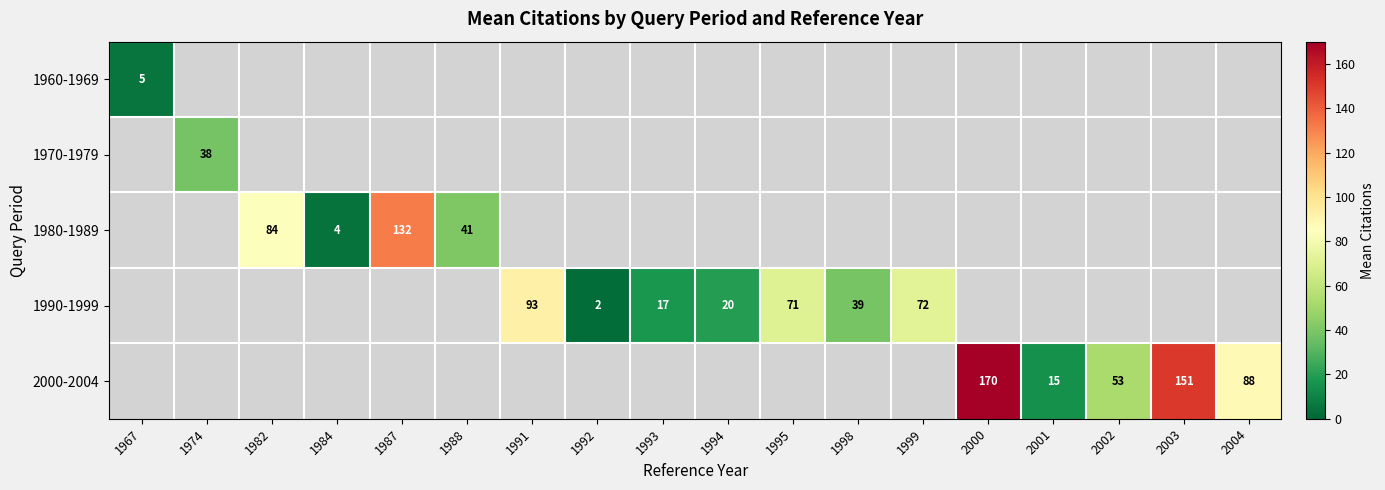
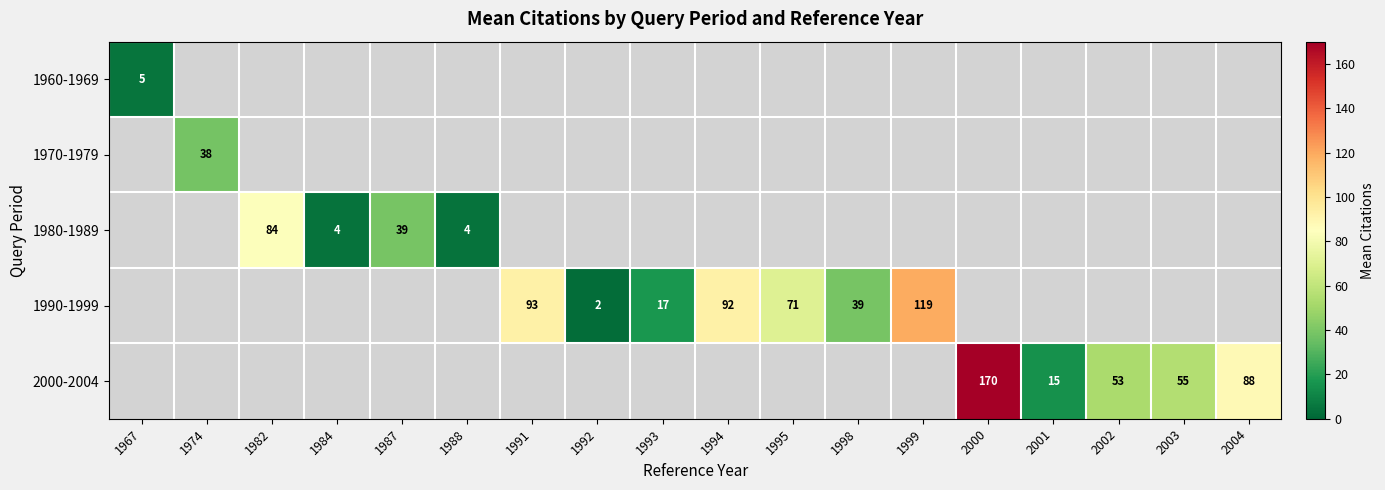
1980-1989, 1987: 132 -> 39
1980-1989, 1988: 41 -> 4
1990-1999, 1994: 20 -> 92
1990-1999, 1999: 72 -> 119
2000-2004, 2003: 151 -> 55
